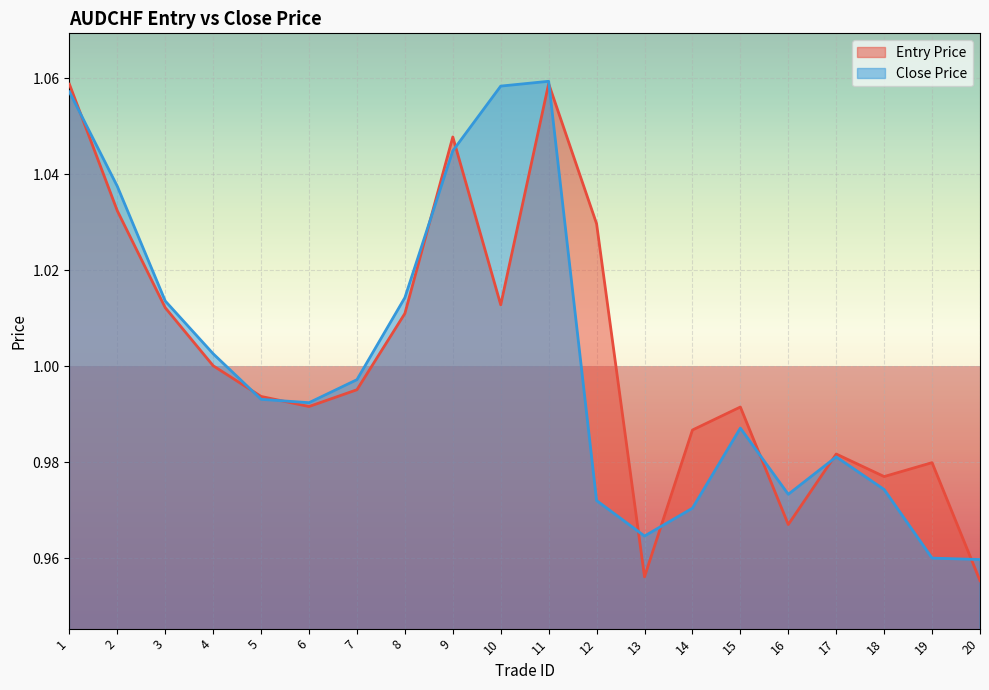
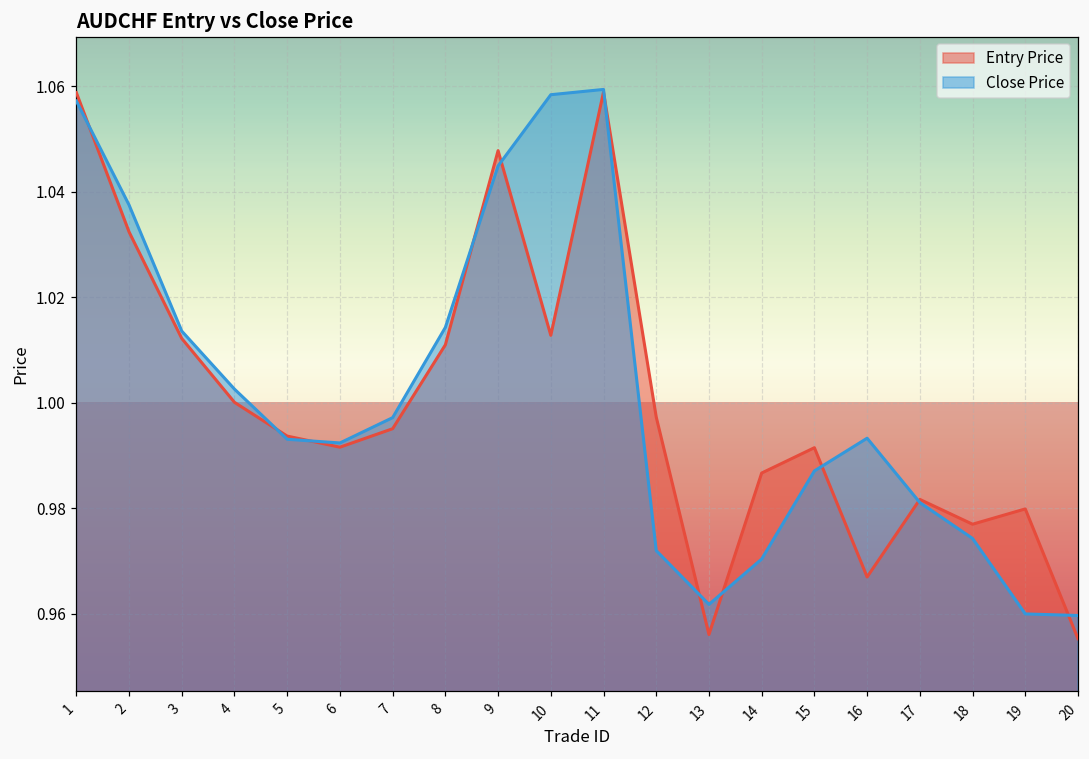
Entry Price, 12: 1.030 -> 0.997
Close Price, 13: 0.965 -> 0.962
Close Price, 16: 0.973 -> 0.993
